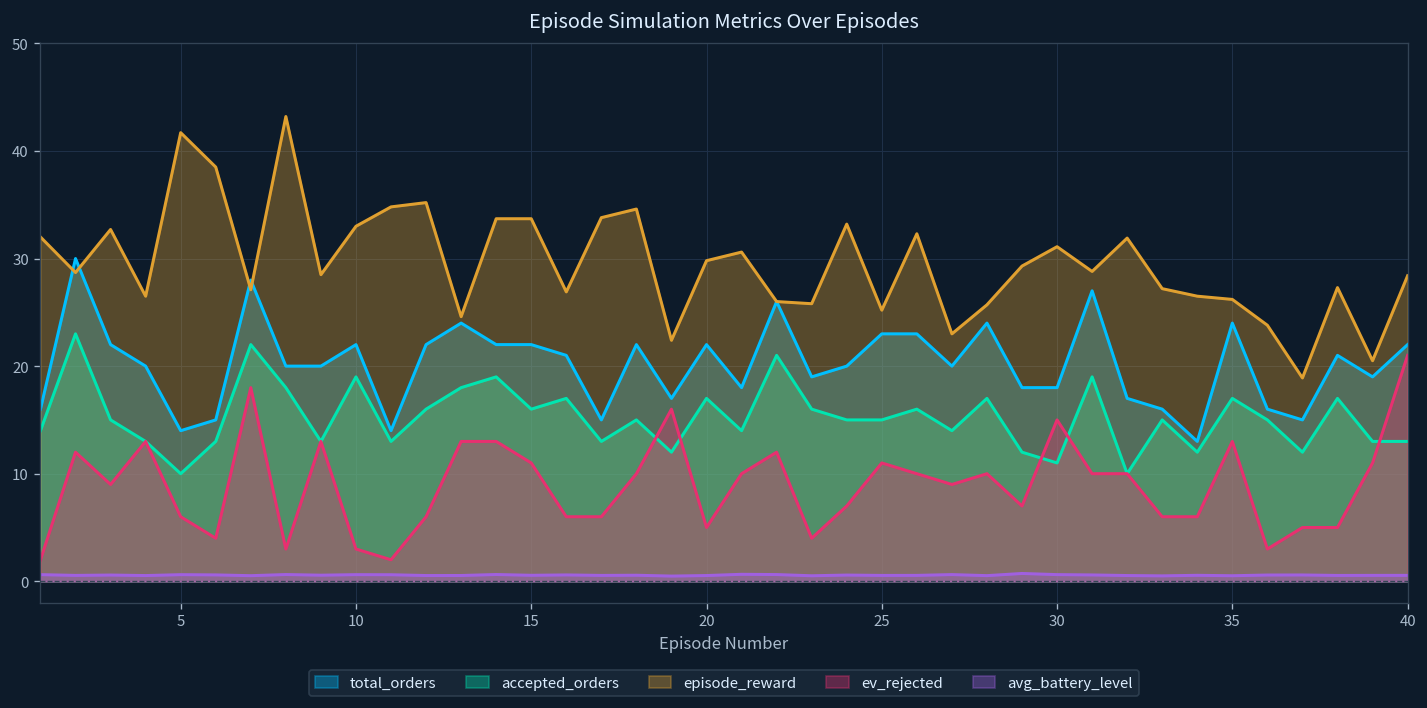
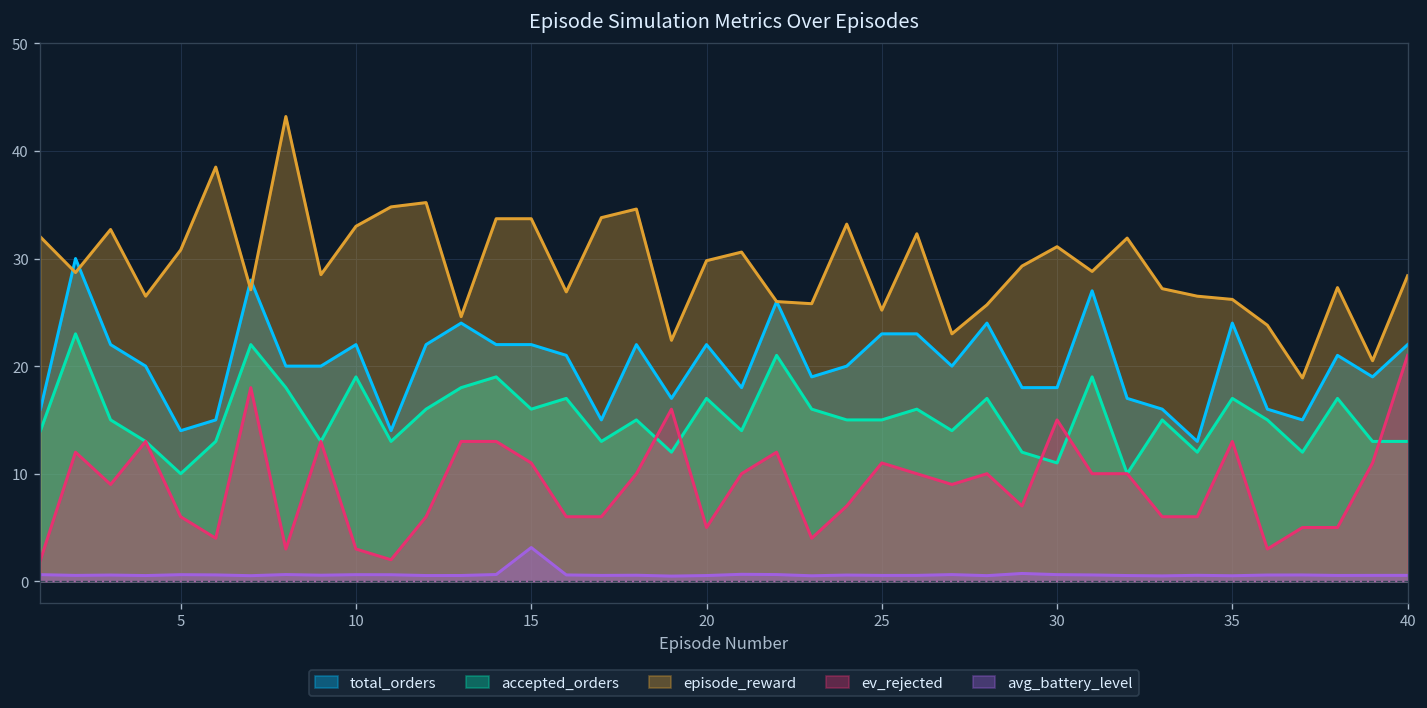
episode_reward, 5: 42 -> 31
avg_battery_level, 15: 1 -> 3
